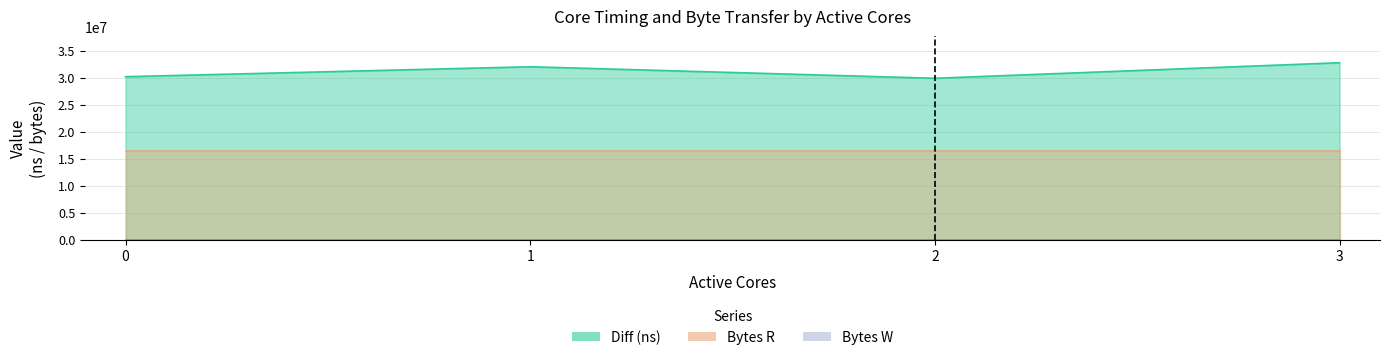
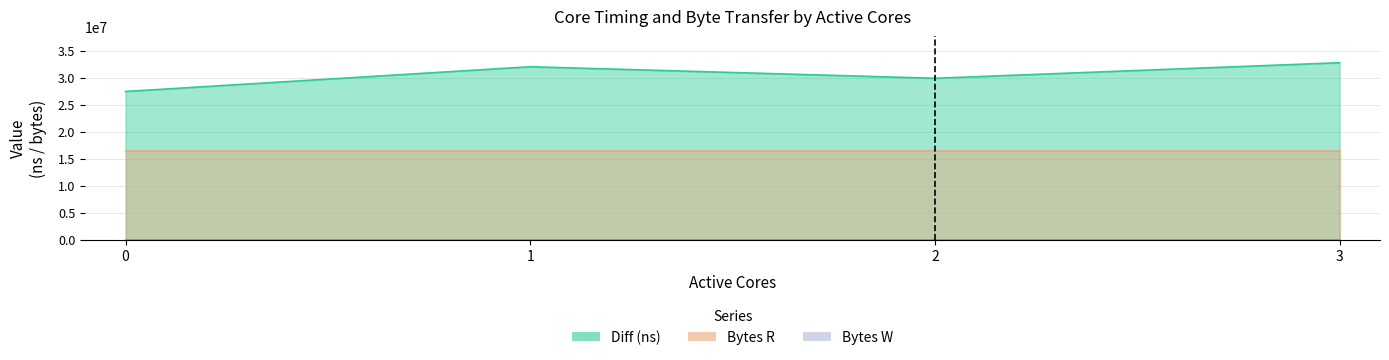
Diff (ns), 0: 30000000 -> 27000000
